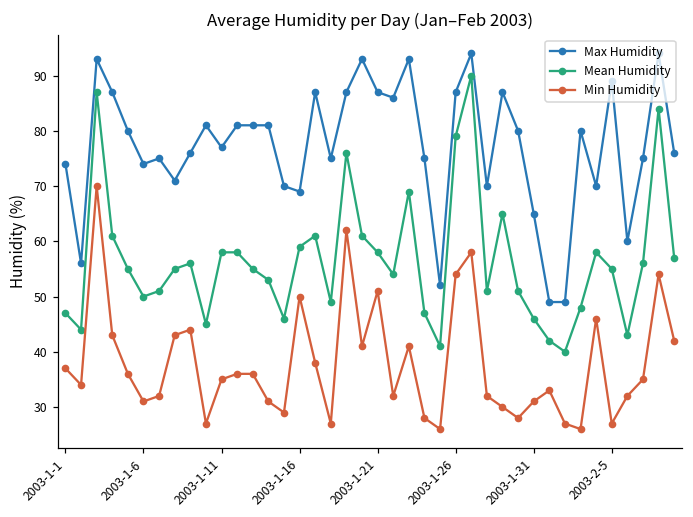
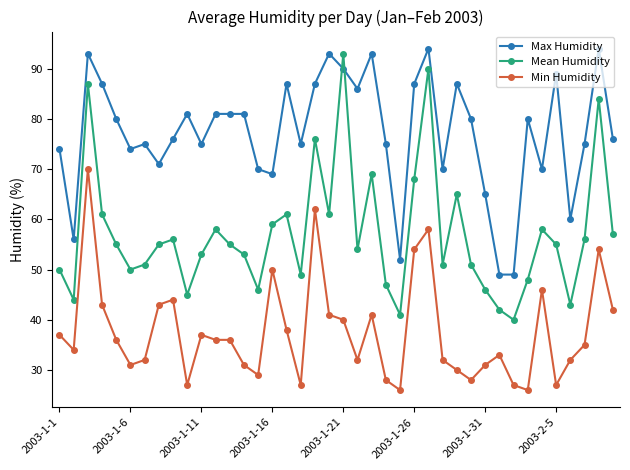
Mean Humidity, 2003-1-1: 47 -> 50
Max Humidity, 2003-1-11: 77 -> 75
Mean Humidity, 2003-1-11: 58 -> 53
Min Humidity, 2003-1-11: 35 -> 37
Max Humidity, 2003-1-21: 87 -> 90
Mean Humidity, 2003-1-21: 58 -> 93
Min Humidity, 2003-1-21: 51 -> 40
Mean Humidity, 2003-1-26: 79 -> 68
